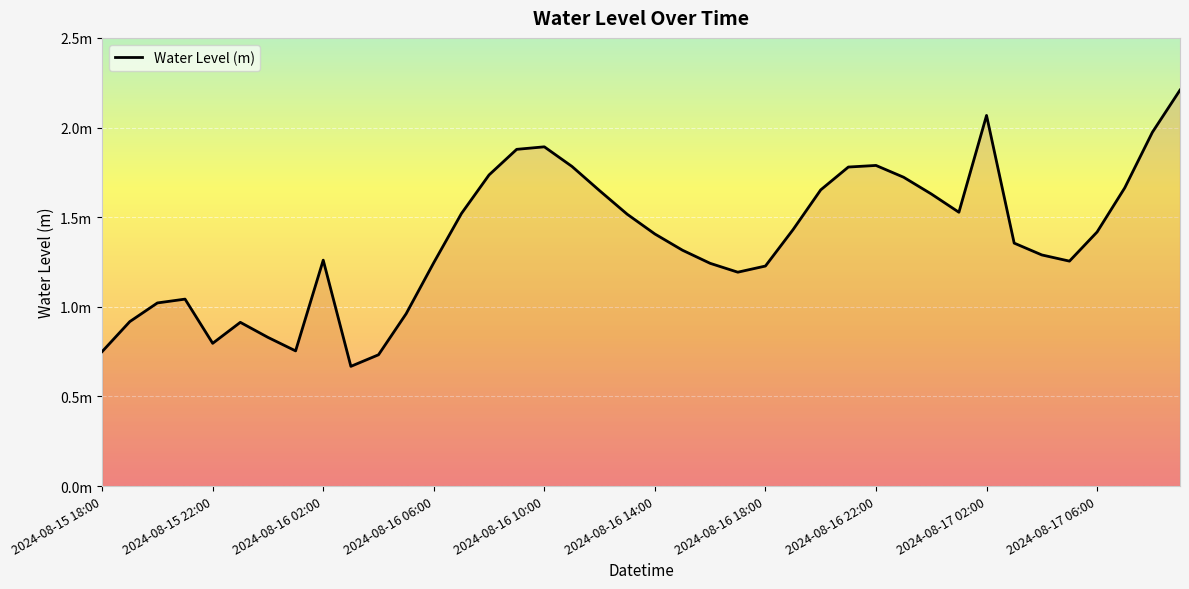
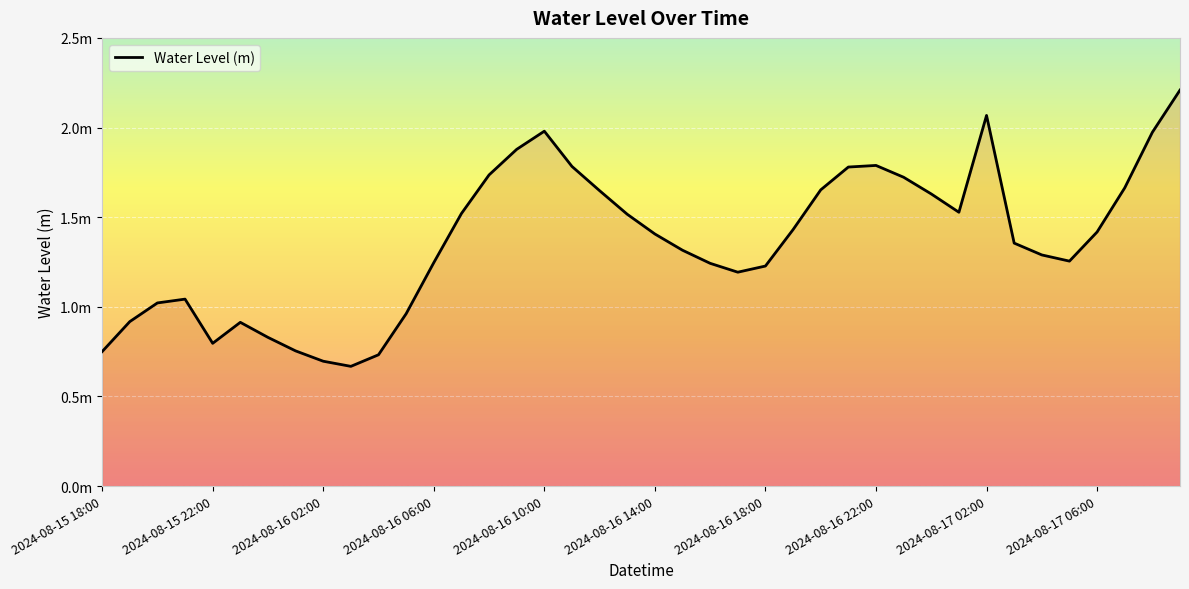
2024-08-16 02:00: 1.26m -> 0.70m
2024-08-16 10:00: 1.89m -> 1.98m
